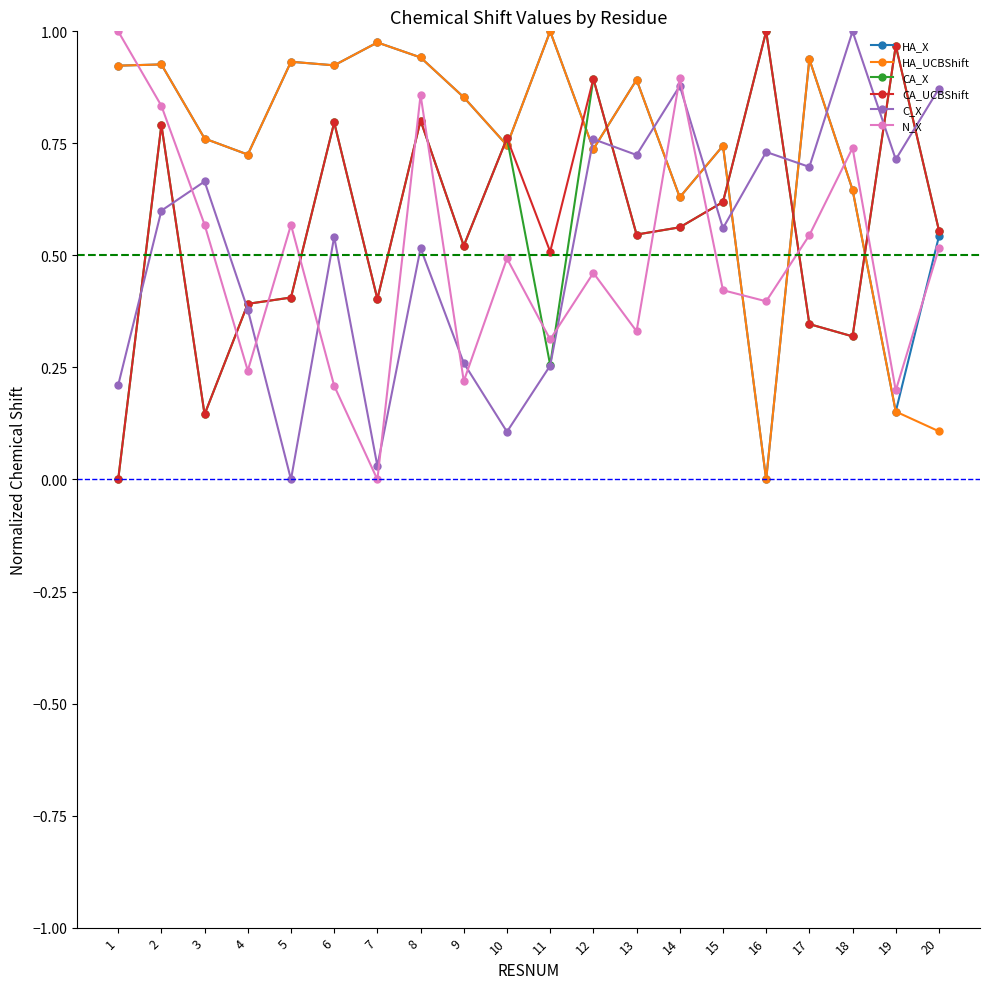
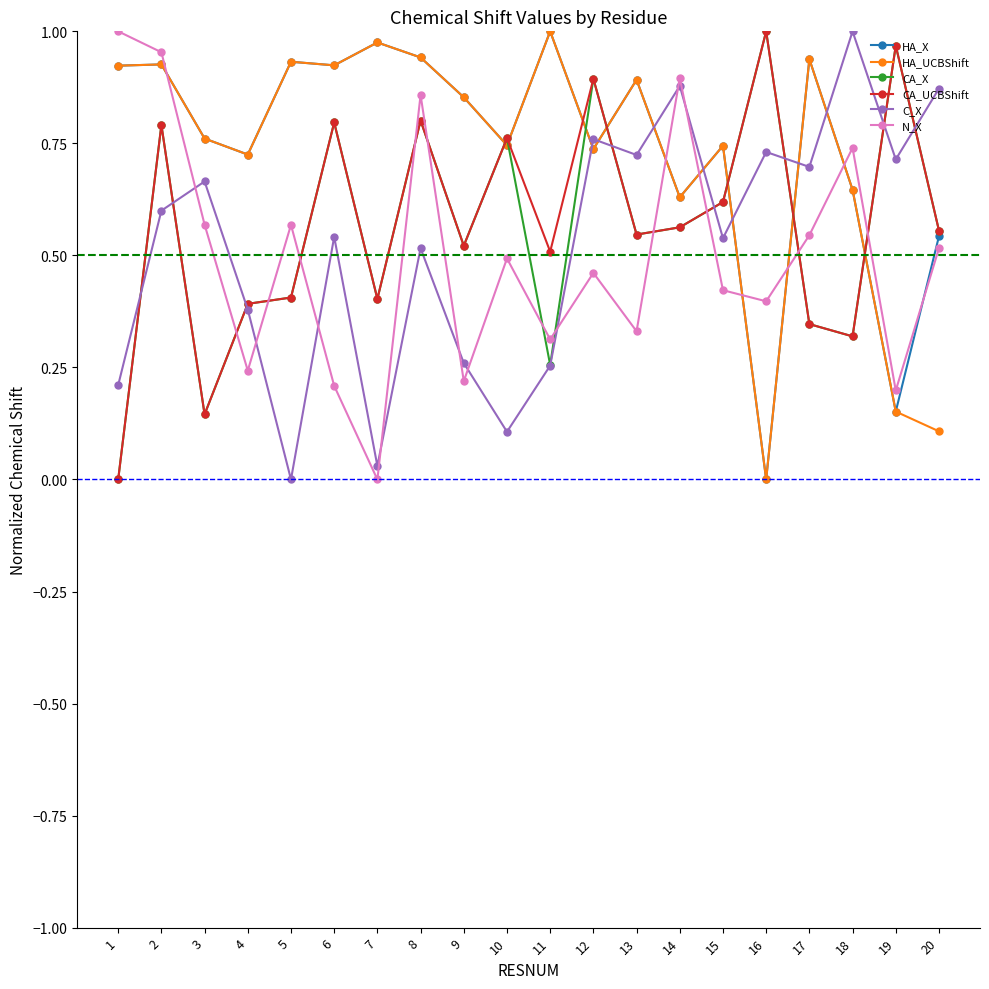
N_X, 2: 0.83 -> 0.95
C_X, 15: 0.56 -> 0.54
